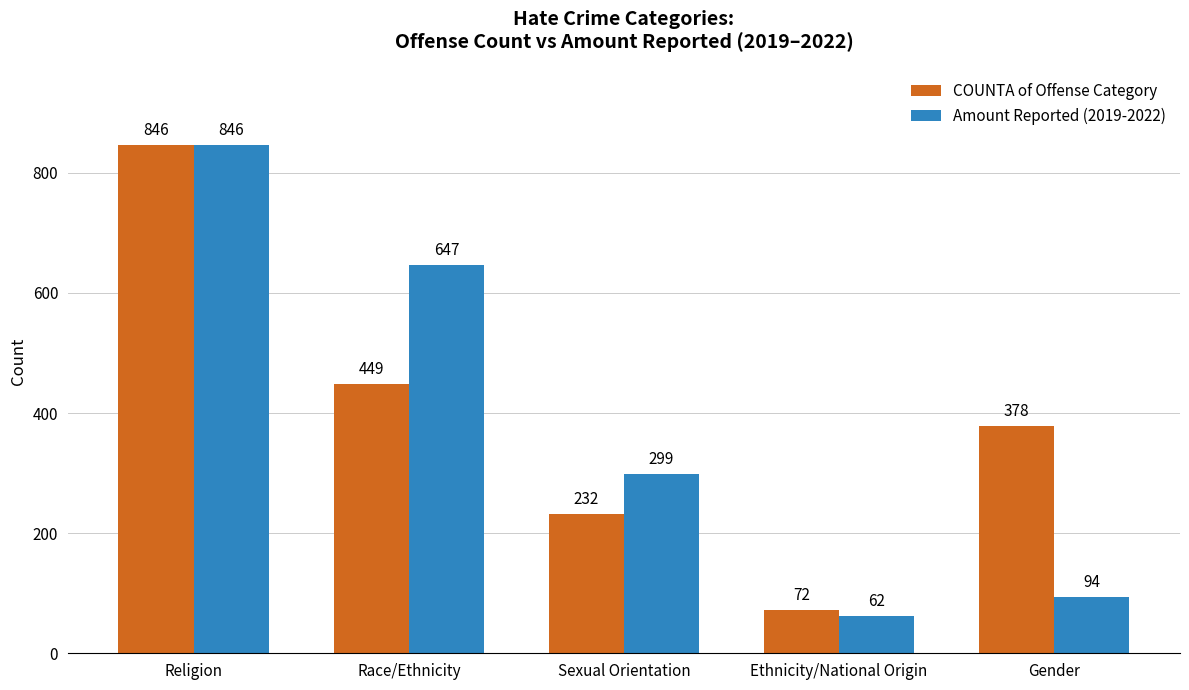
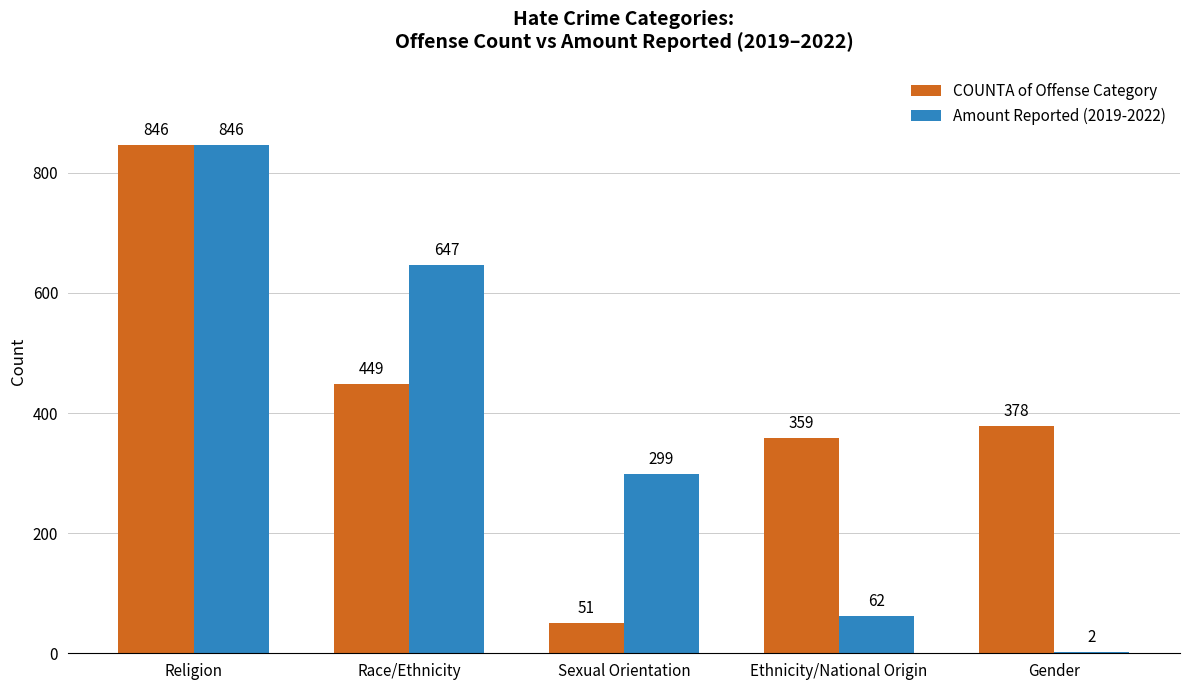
COUNTA of Offense Category, Sexual Orientation: 232 -> 51
COUNTA of Offense Category, Ethnicity/National Origin: 72 -> 359
Amount Reported (2019-2022), Gender: 94 -> 2
